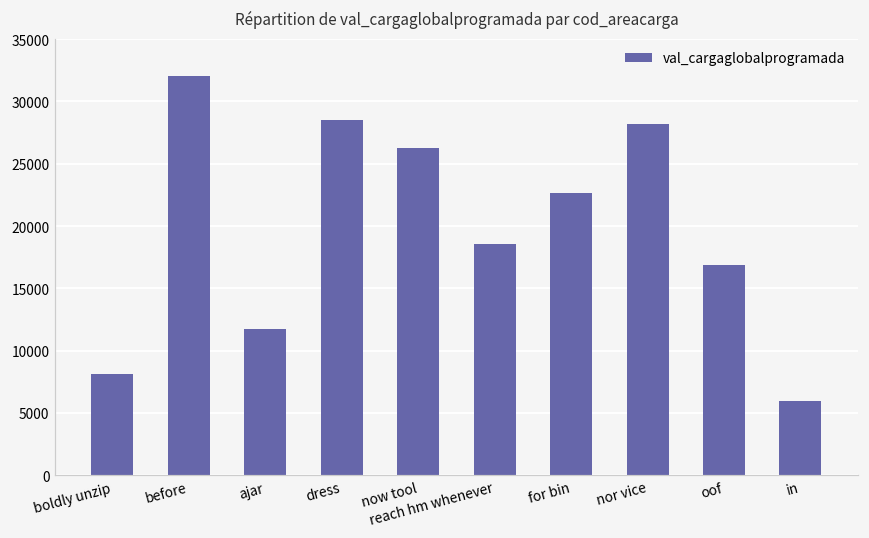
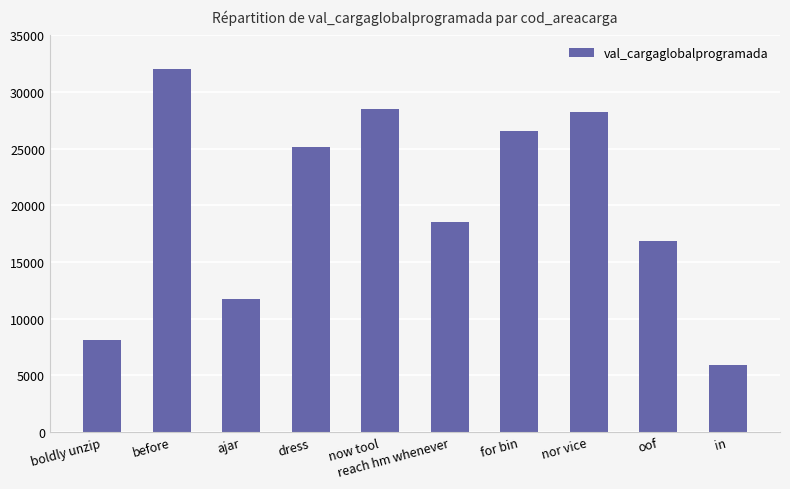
dress: 28500 -> 25200
now tool: 26200 -> 28500
for bin: 22600 -> 26500
